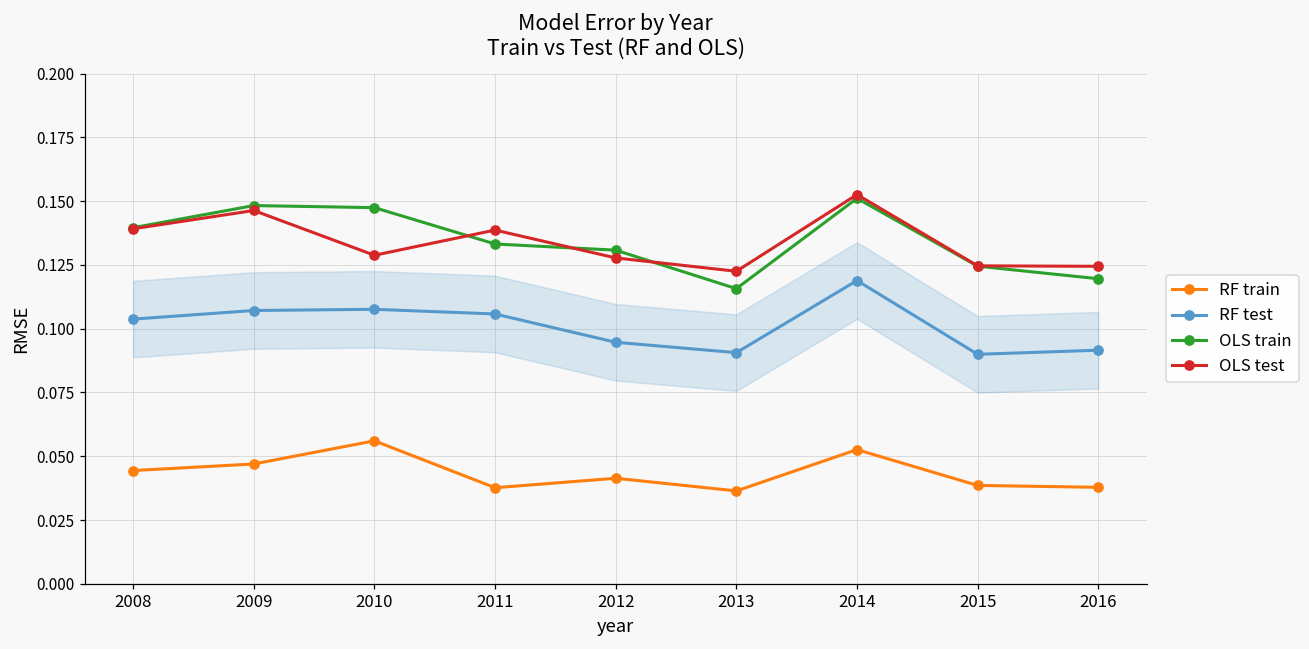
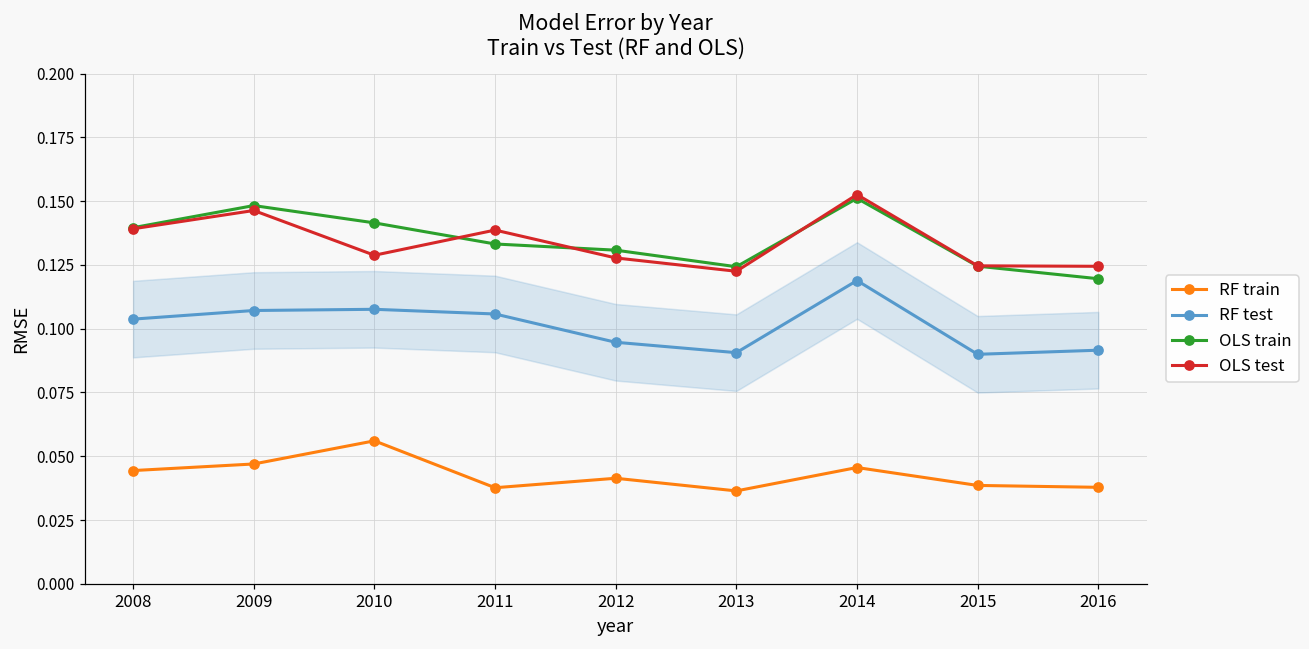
OLS train, 2010: 0.147 -> 0.141
OLS train, 2013: 0.116 -> 0.124
RF train, 2014: 0.053 -> 0.046
